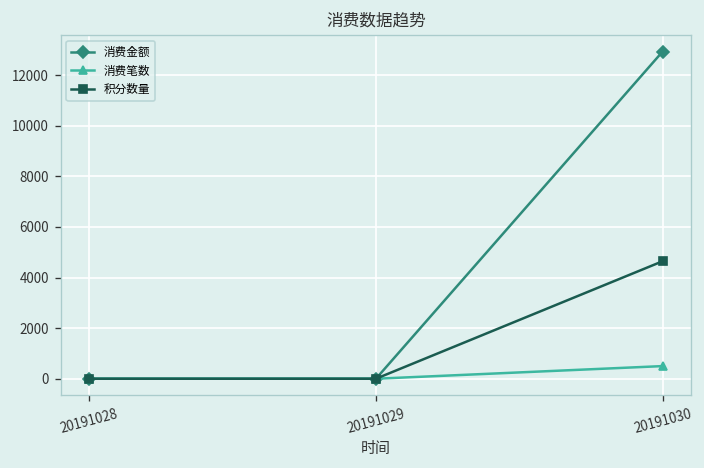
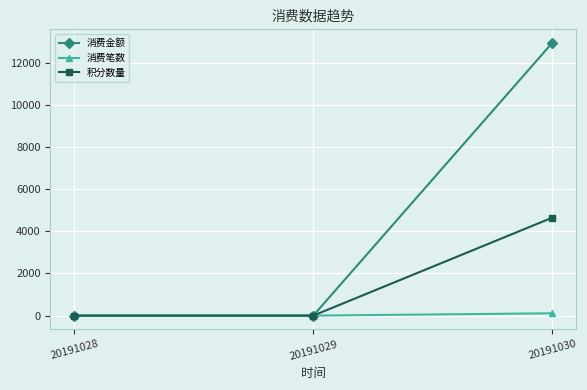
消费笔数, 20191030: 500 -> 100
